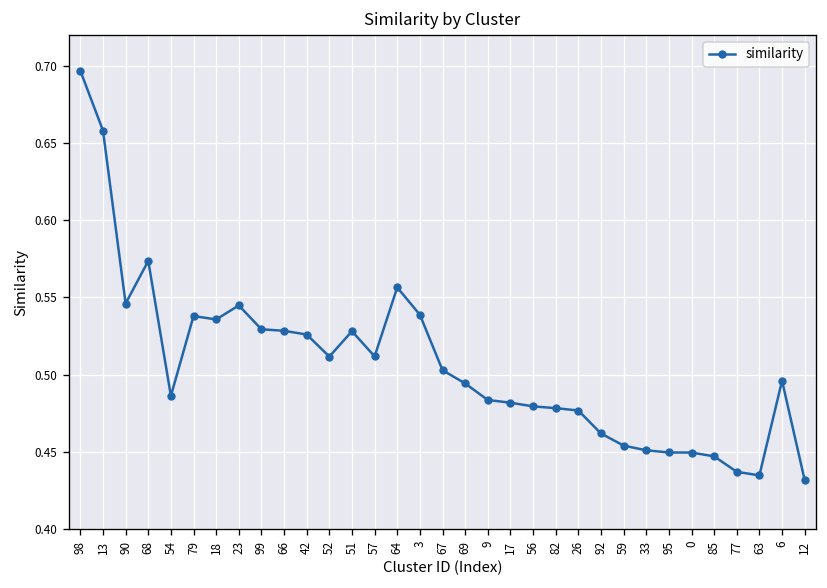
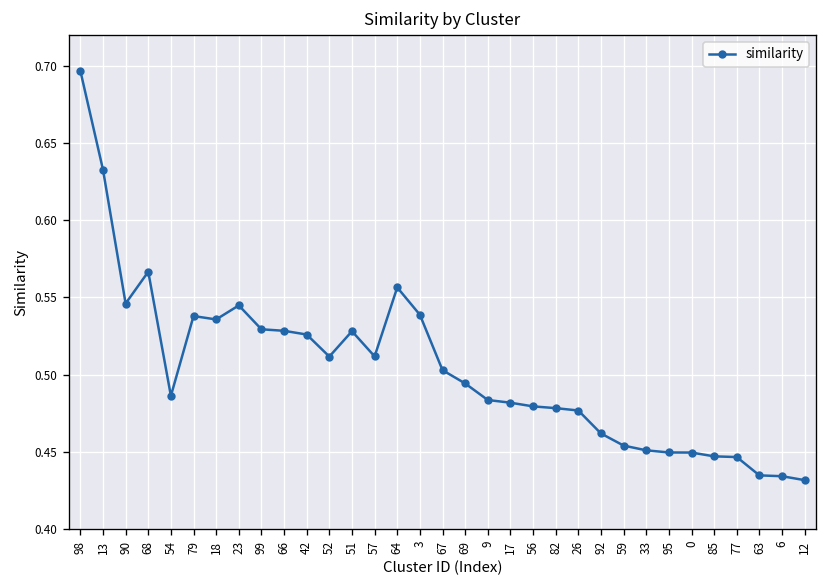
13: 0.658 -> 0.633
68: 0.574 -> 0.567
77: 0.437 -> 0.447
6: 0.496 -> 0.434
